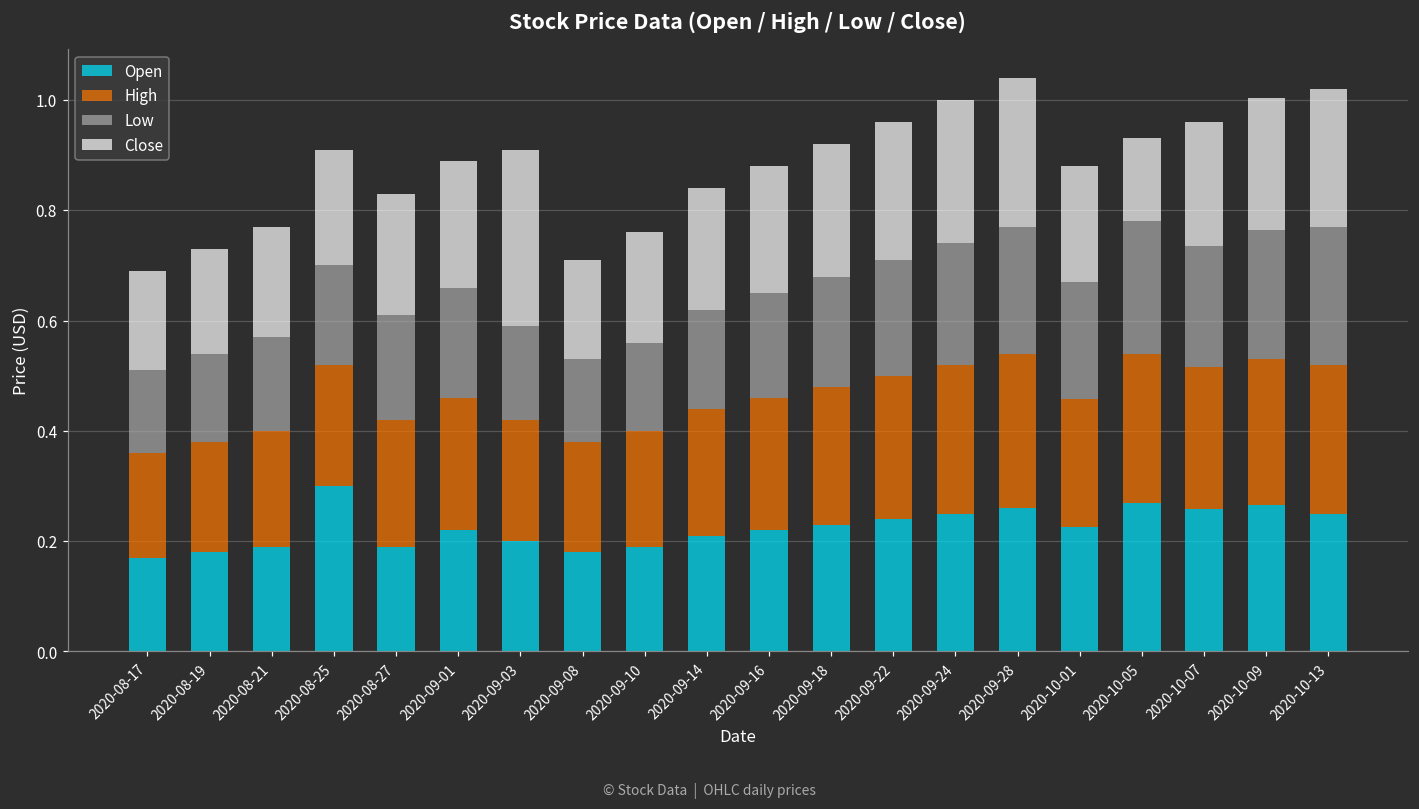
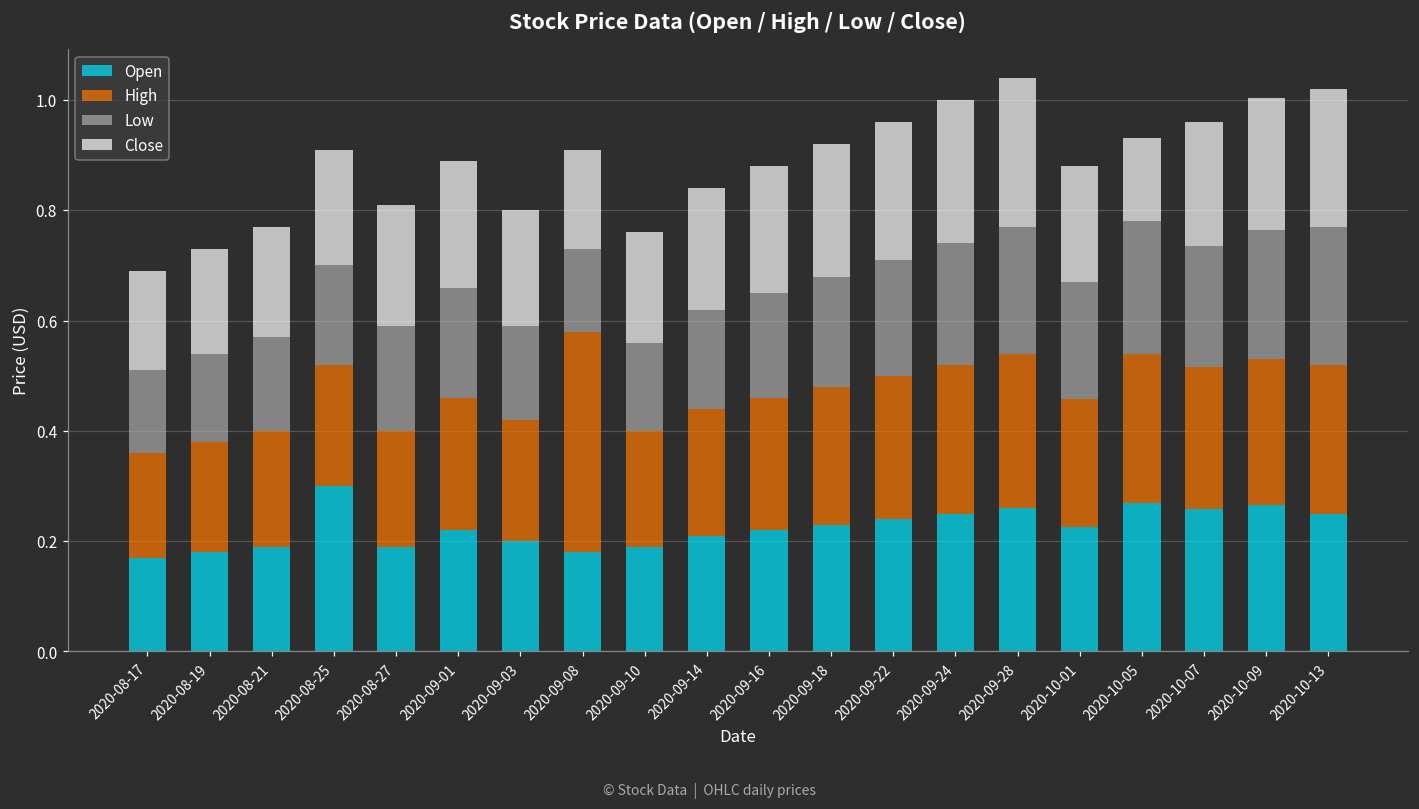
High, 2020-08-27: 0.23 -> 0.21
Close, 2020-09-03: 0.32 -> 0.21
High, 2020-09-08: 0.2 -> 0.4
